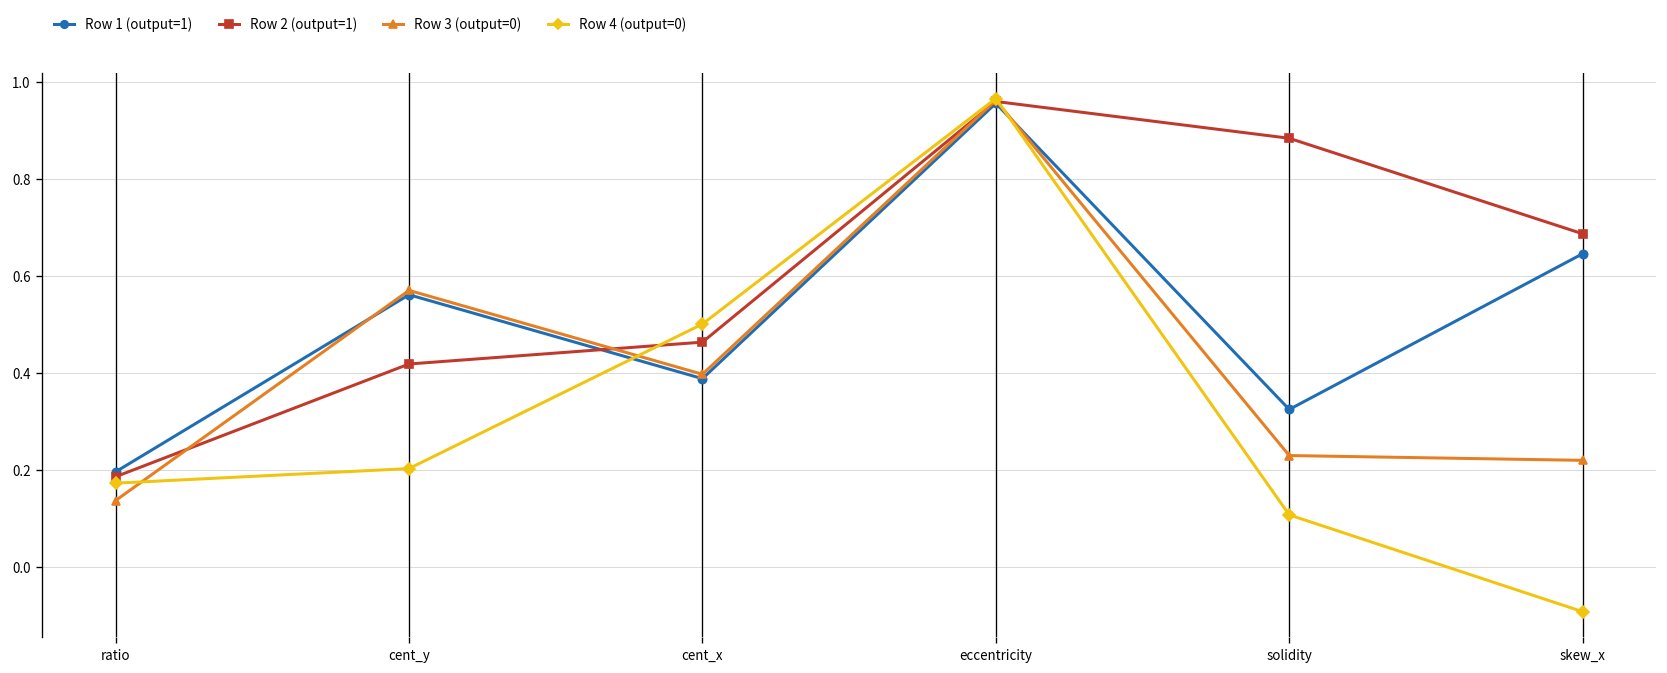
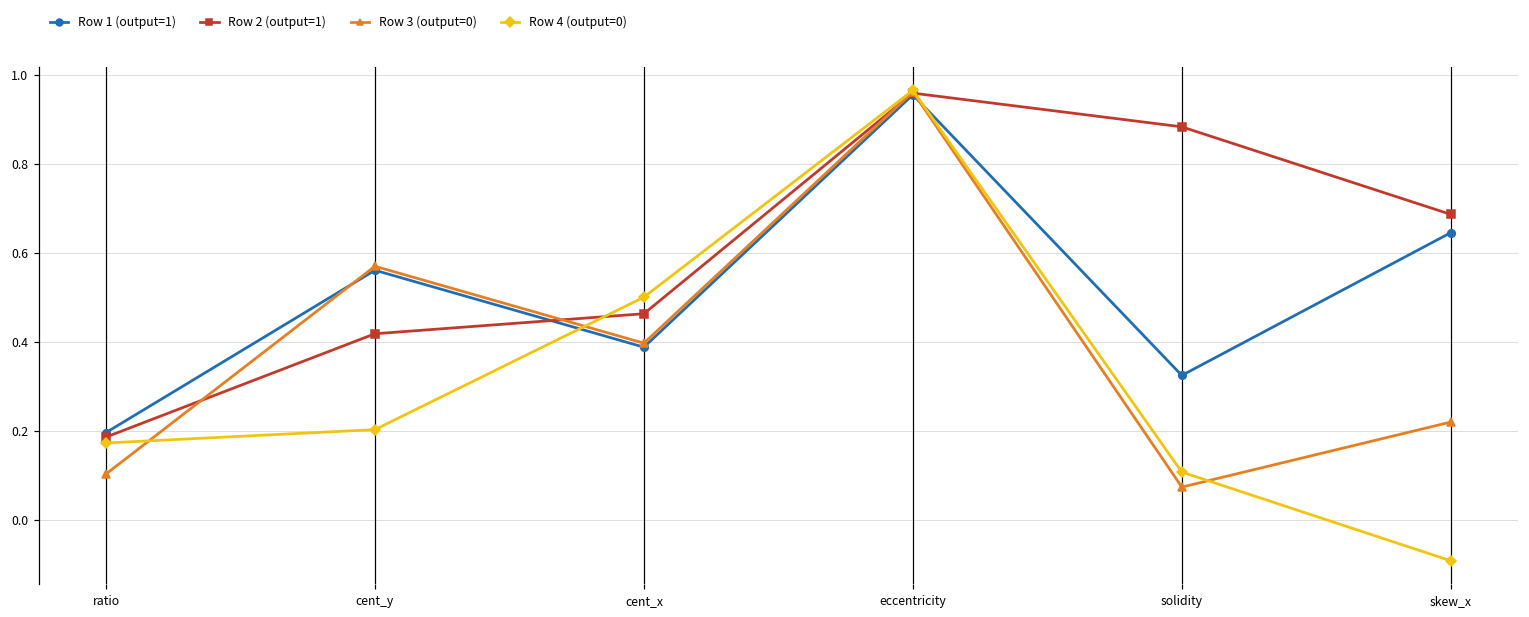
Row 3 (output=0), ratio: 0.14 -> 0.10
Row 3 (output=0), solidity: 0.23 -> 0.07
